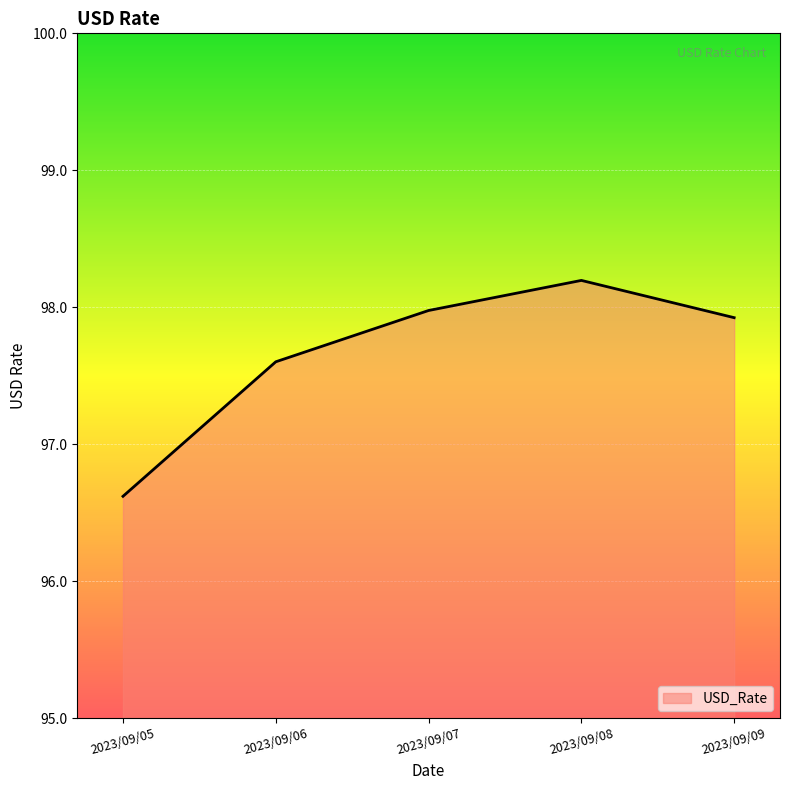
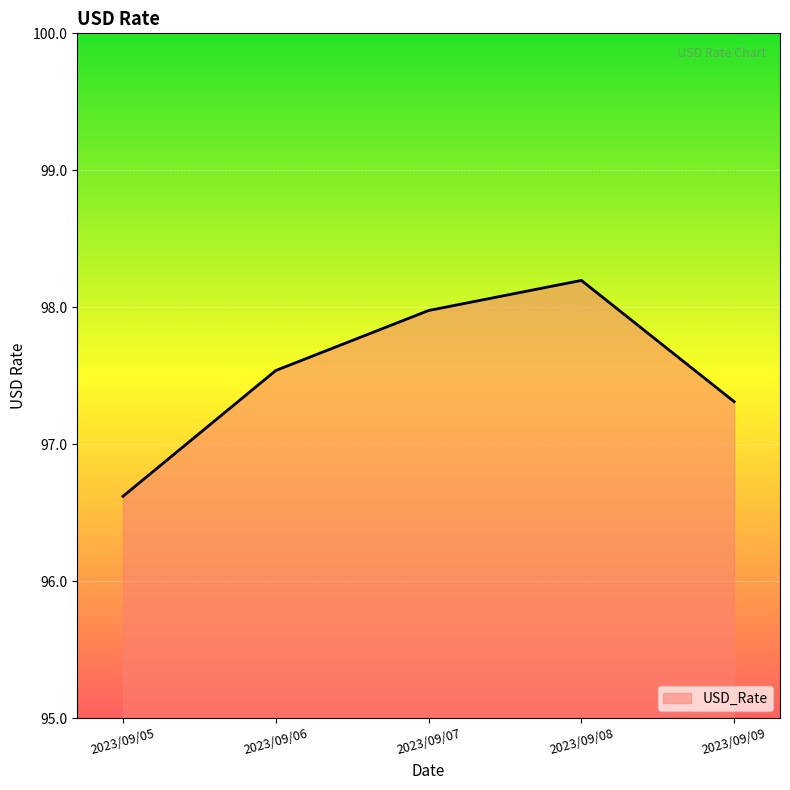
2023/09/06: 97.60 -> 97.54
2023/09/09: 97.92 -> 97.31
